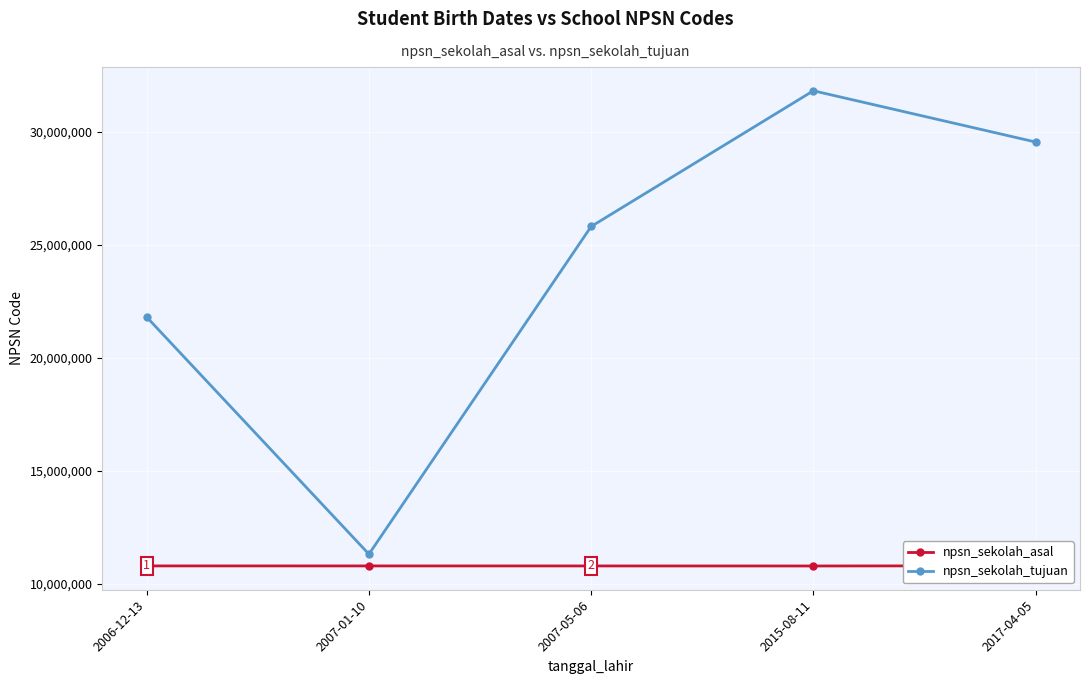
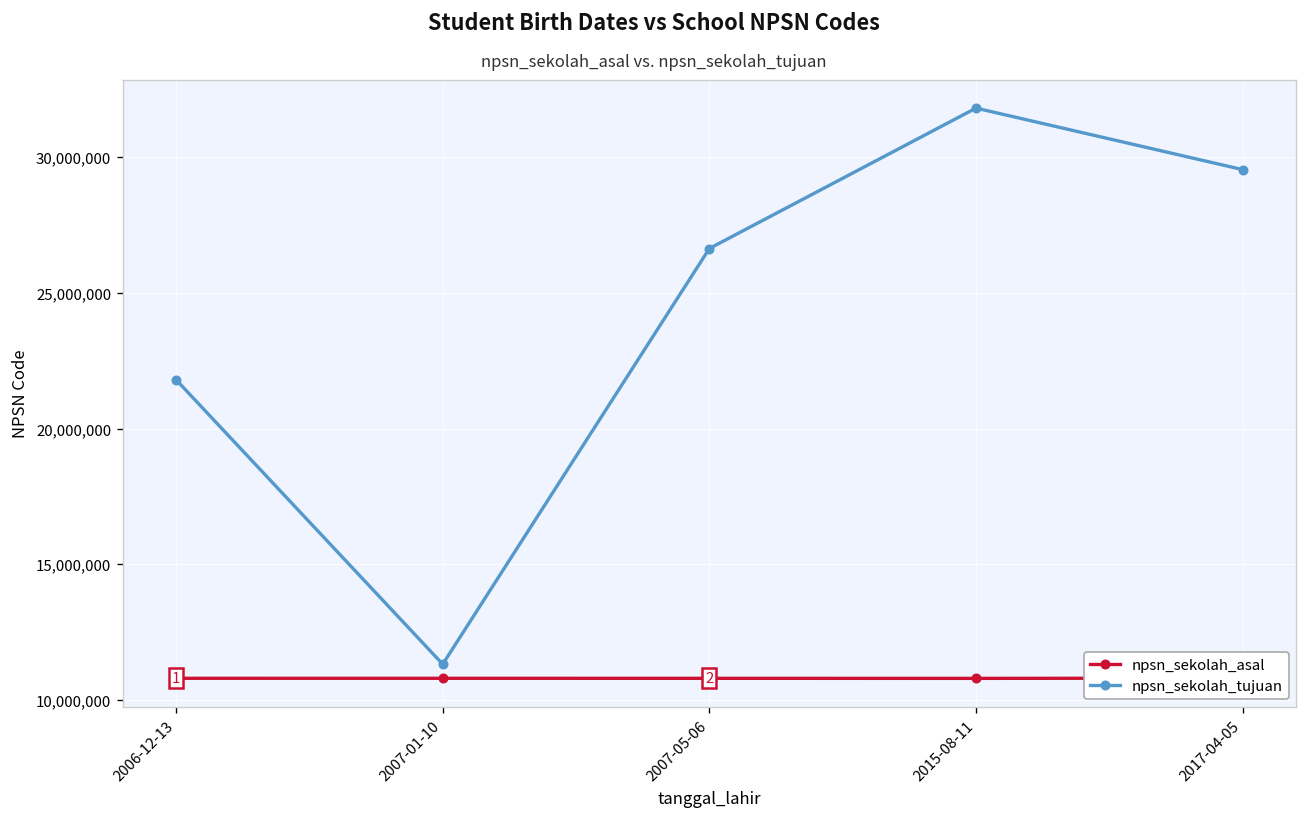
npsn_sekolah_tujuan, 2007-05-06: 25,800,000 -> 26,600,000
